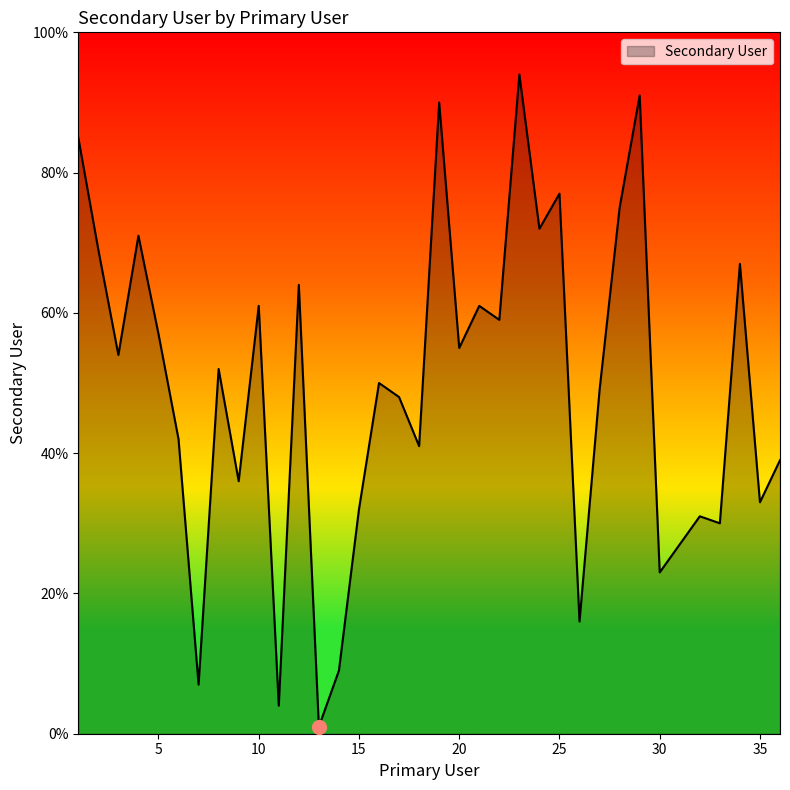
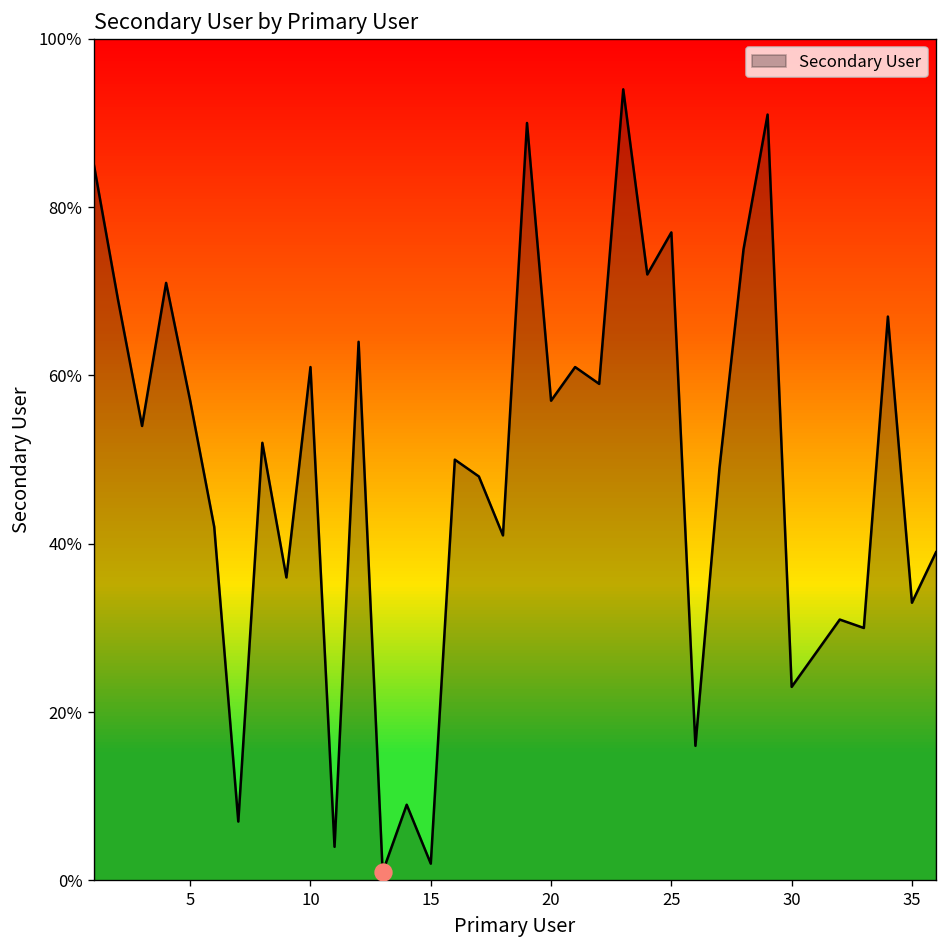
Secondary User, 15: 32% -> 2%
Secondary User, 20: 55% -> 57%
